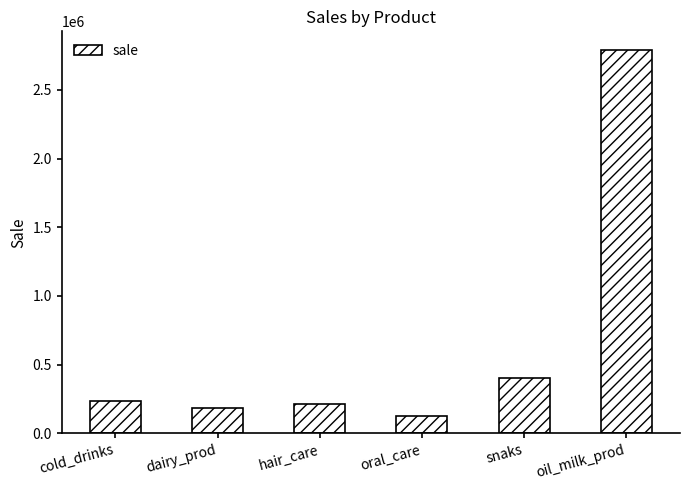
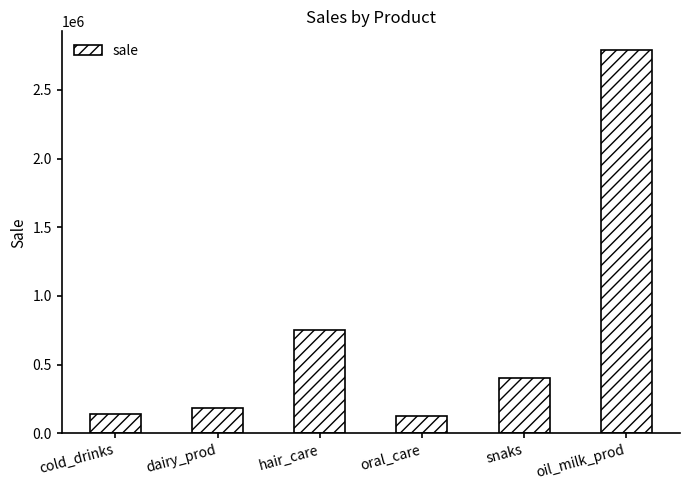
cold_drinks: 230000 -> 140000
hair_care: 210000 -> 750000
